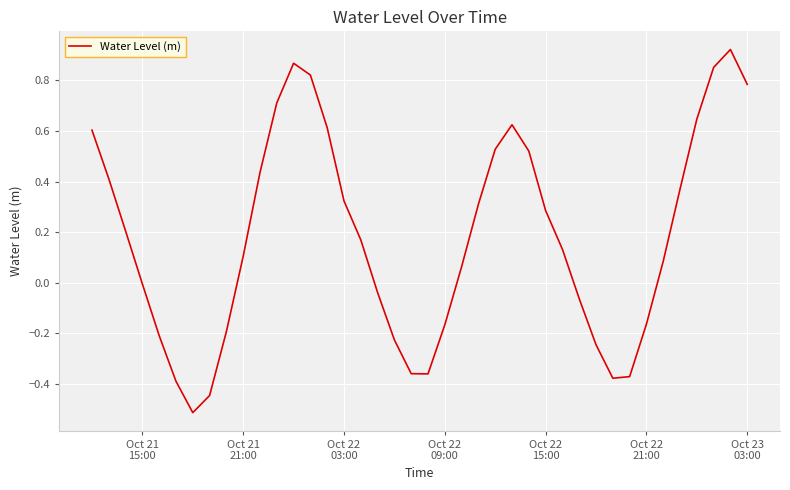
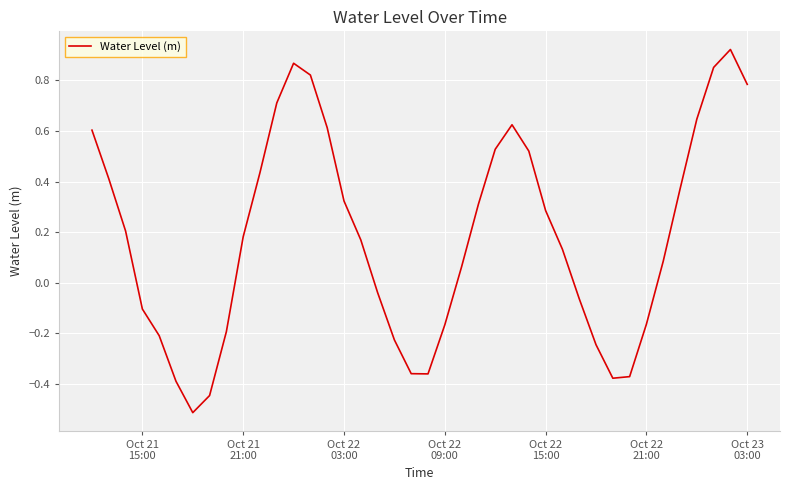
Oct 21 15:00: 0.00 -> -0.10
Oct 21 21:00: 0.10 -> 0.18
